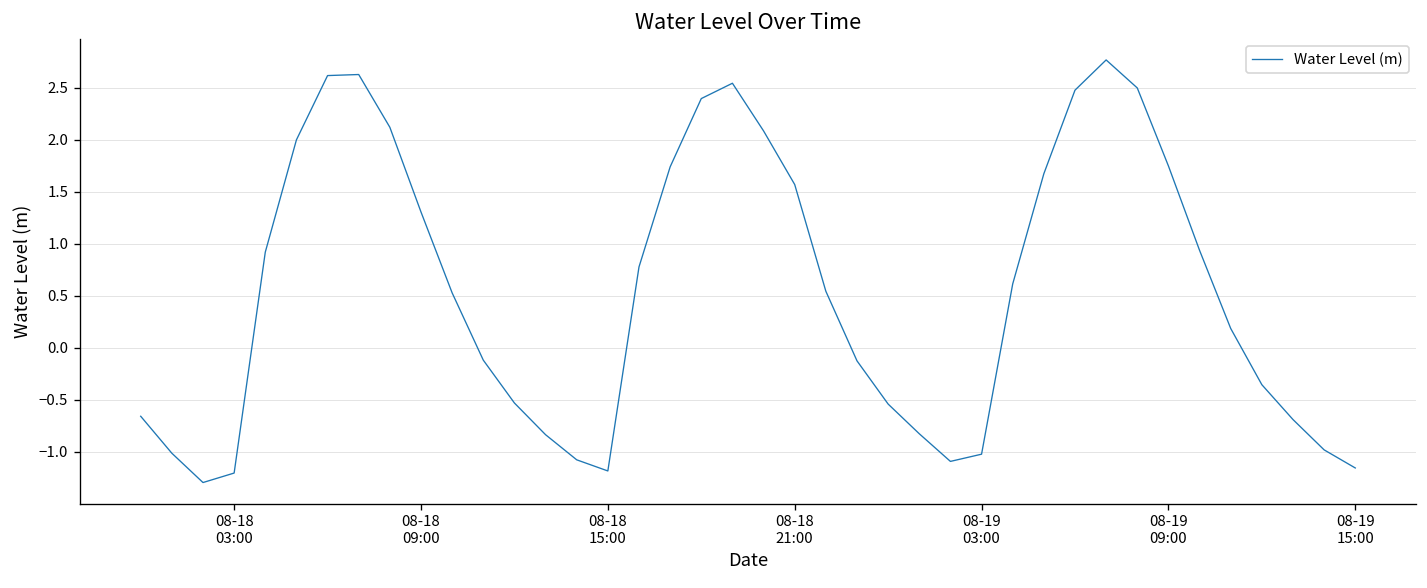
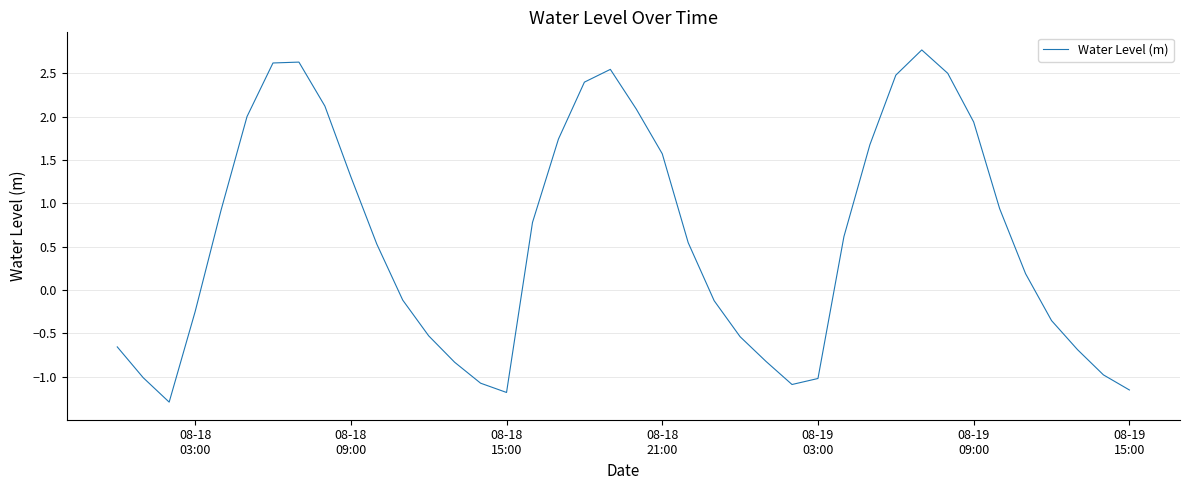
08-18 03:00: -1.2 -> -0.3
08-19 09:00: 1.8 -> 1.9
